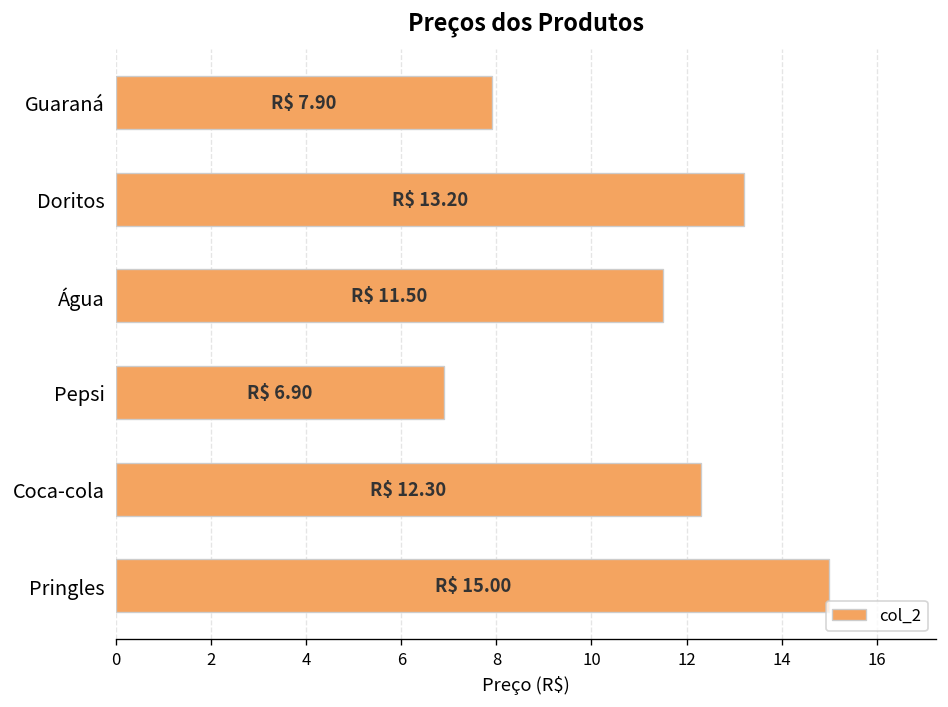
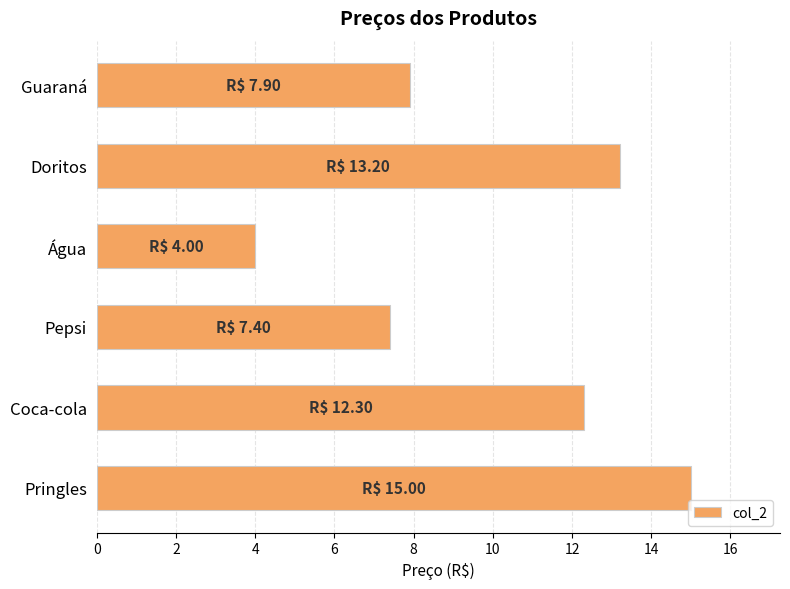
Água: 11.50 -> 4.00
Pepsi: 6.90 -> 7.40
